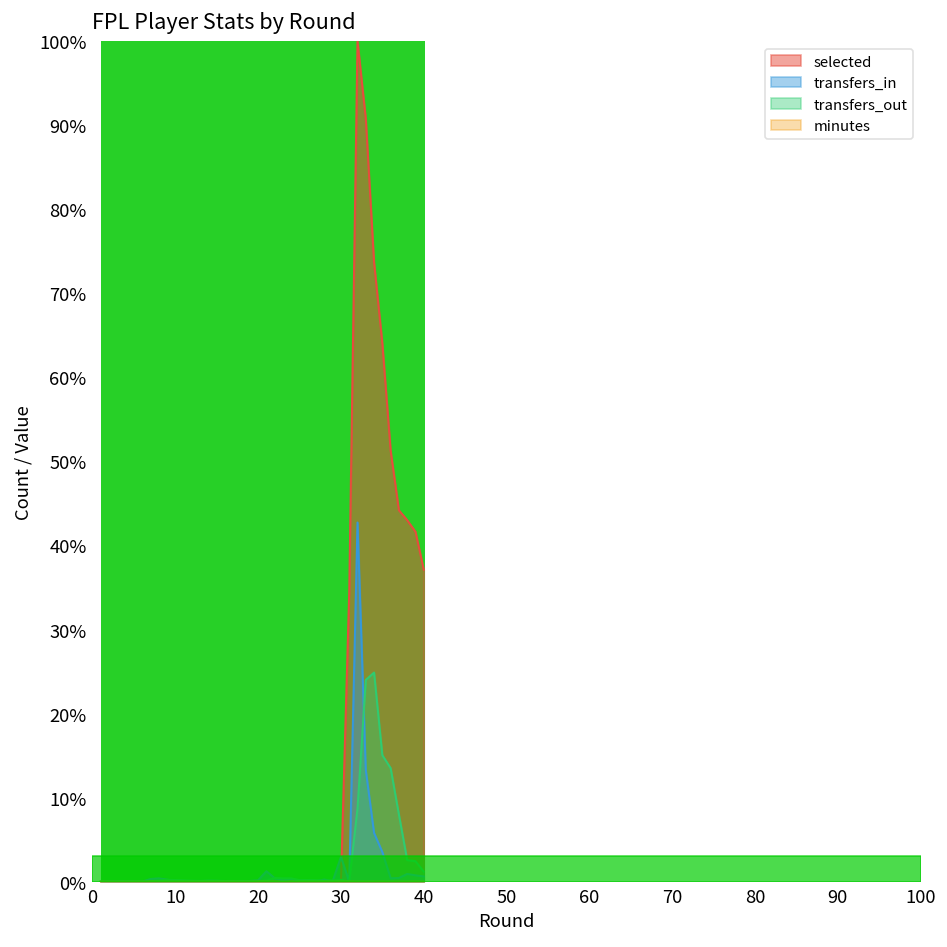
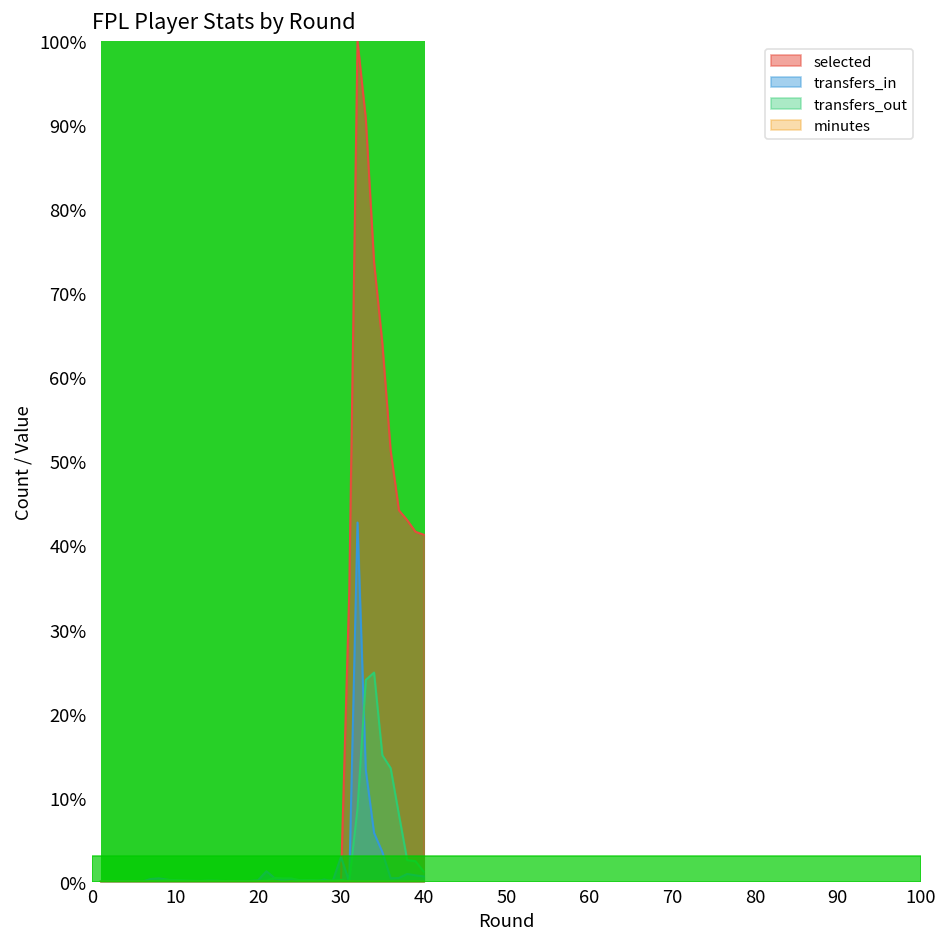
selected, 40: 37% -> 41%
